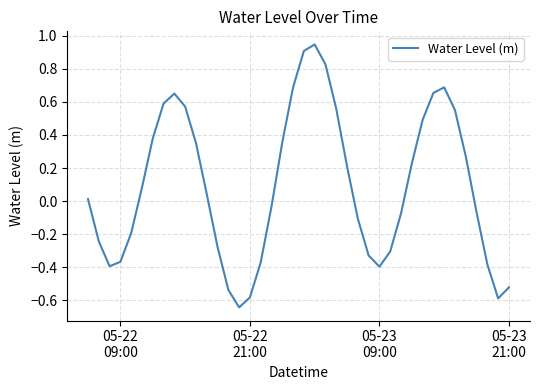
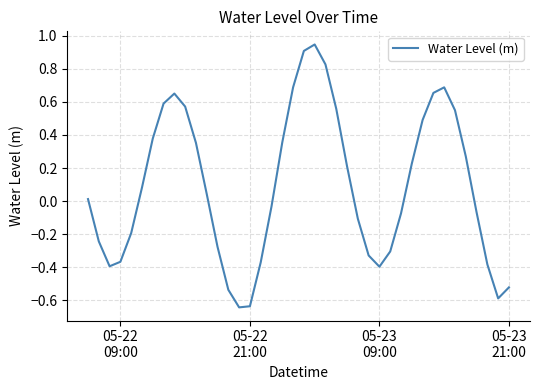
05-22 21:00: -0.58 -> -0.63
